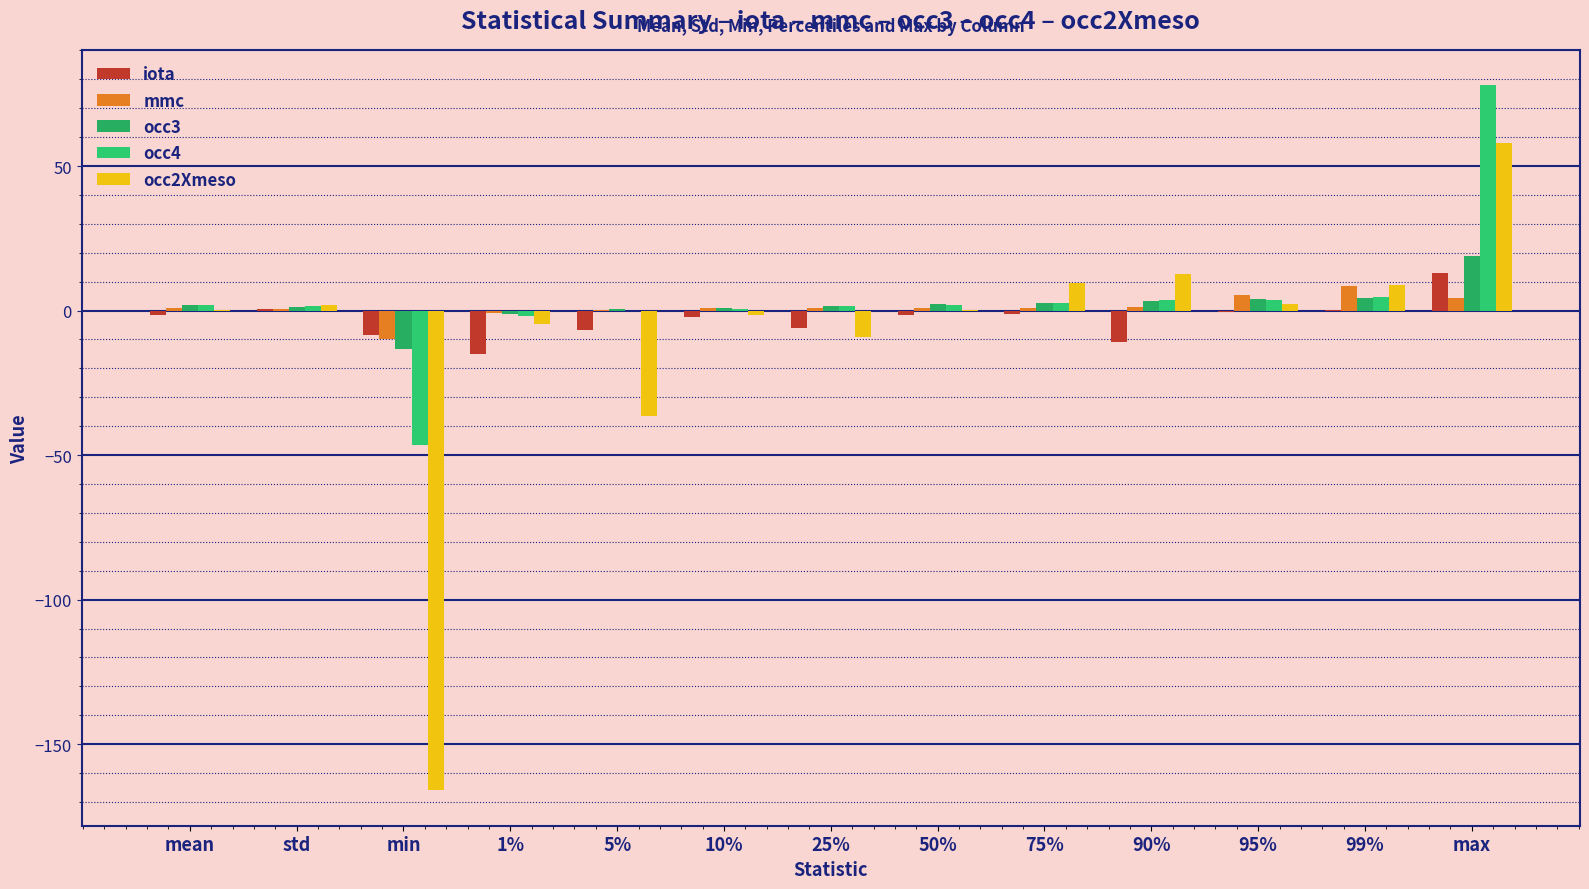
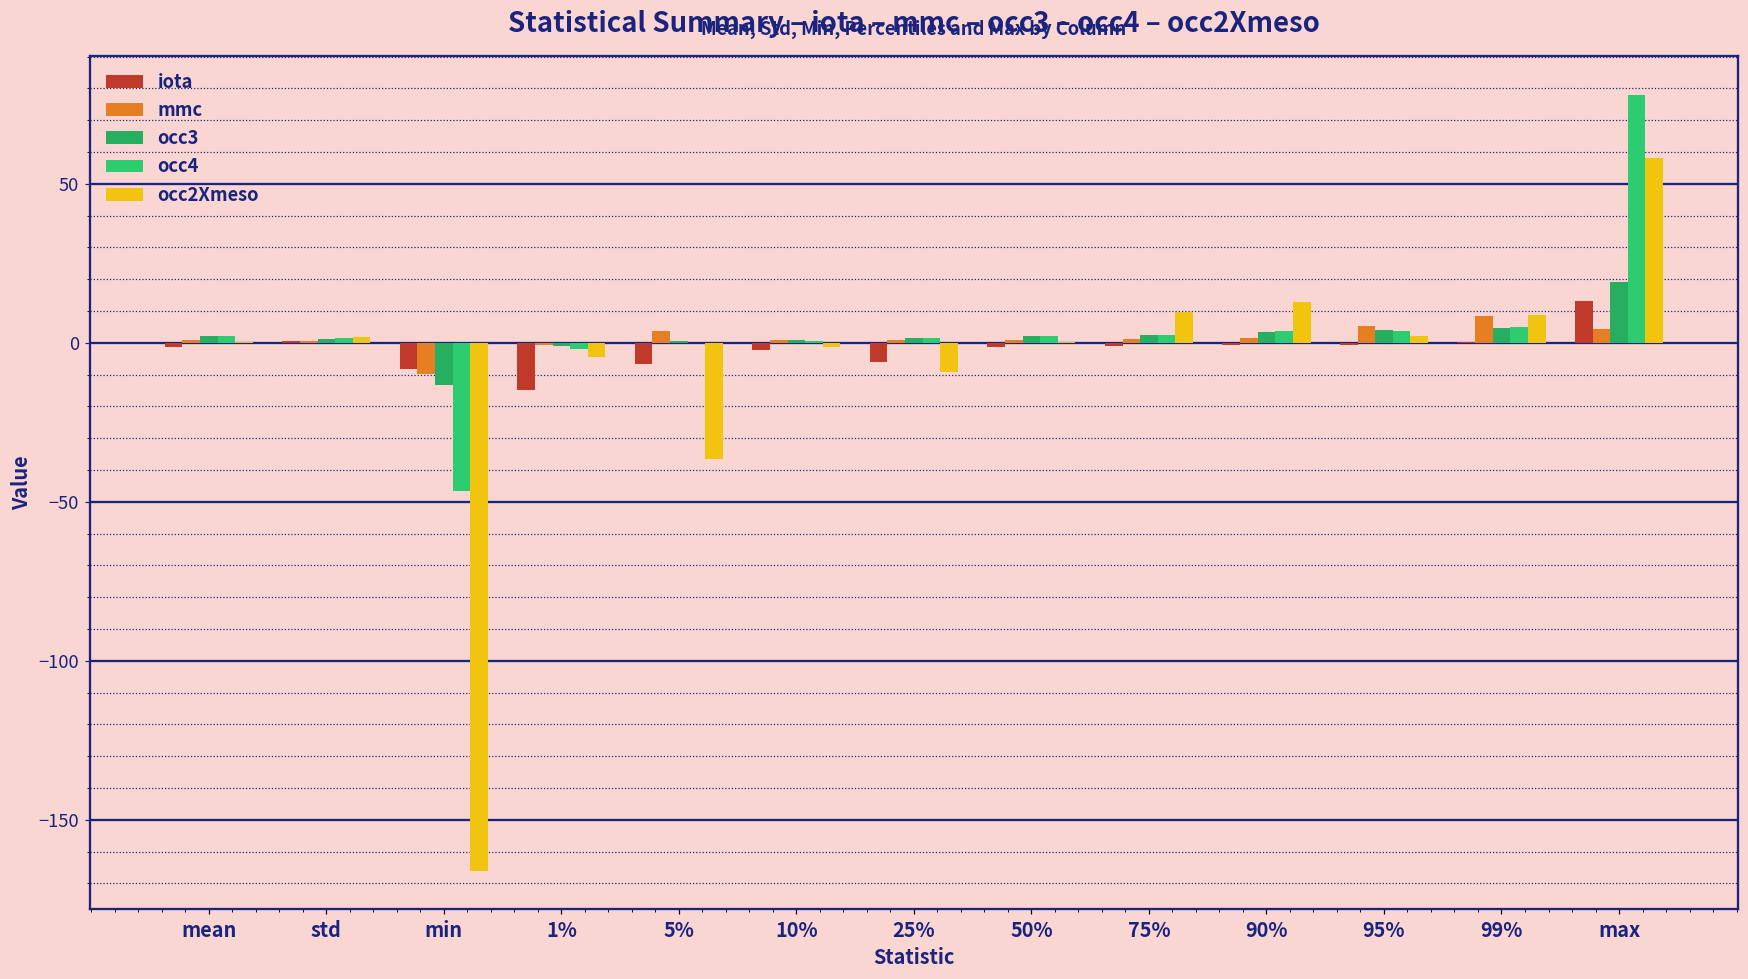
mmc, 5%: 0 -> 4
iota, 90%: -11 -> -1
